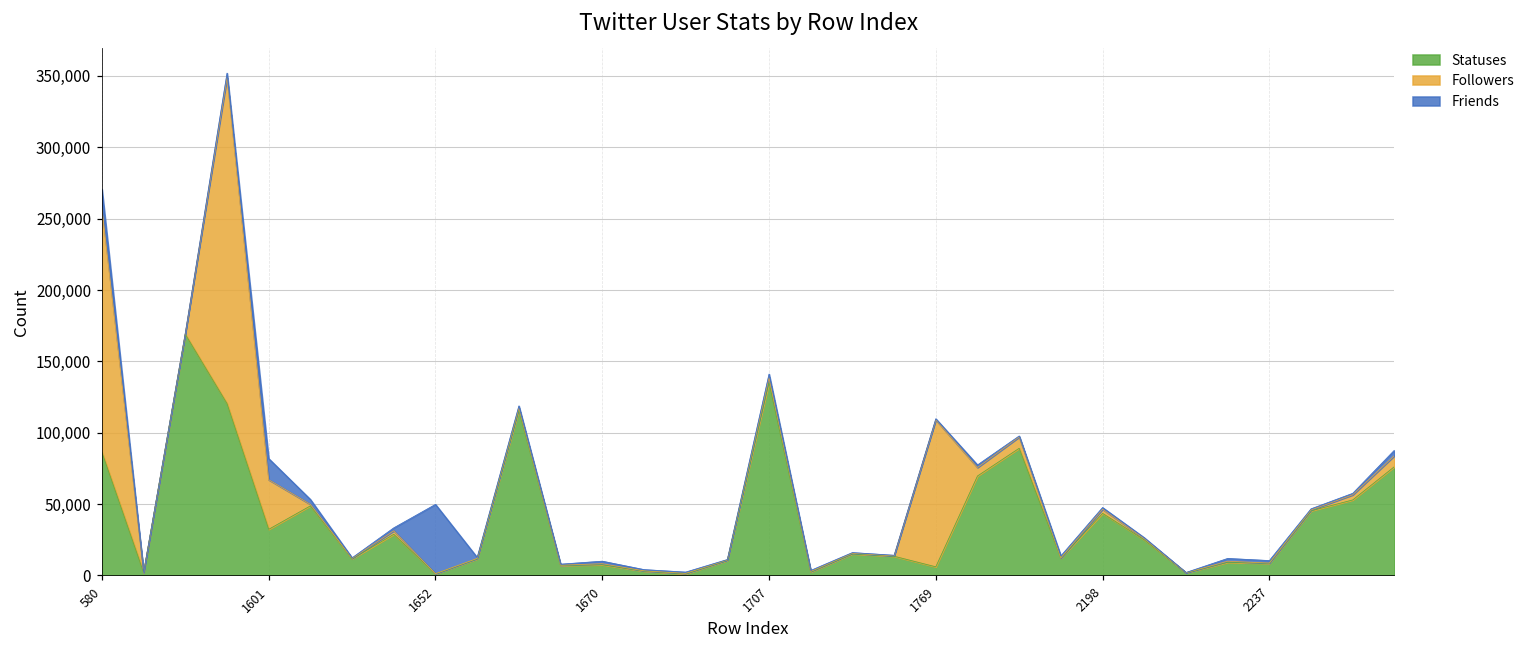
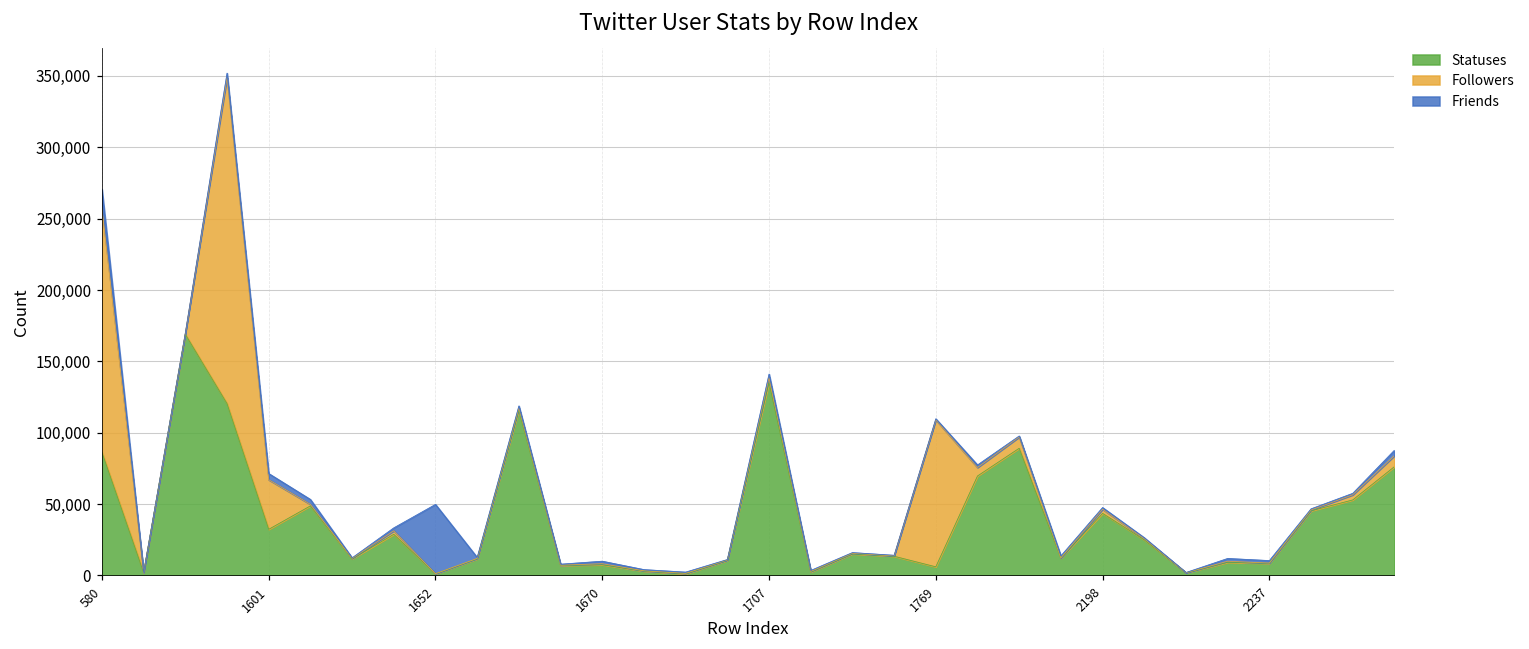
Friends, 1601: 15,000 -> 4,000
